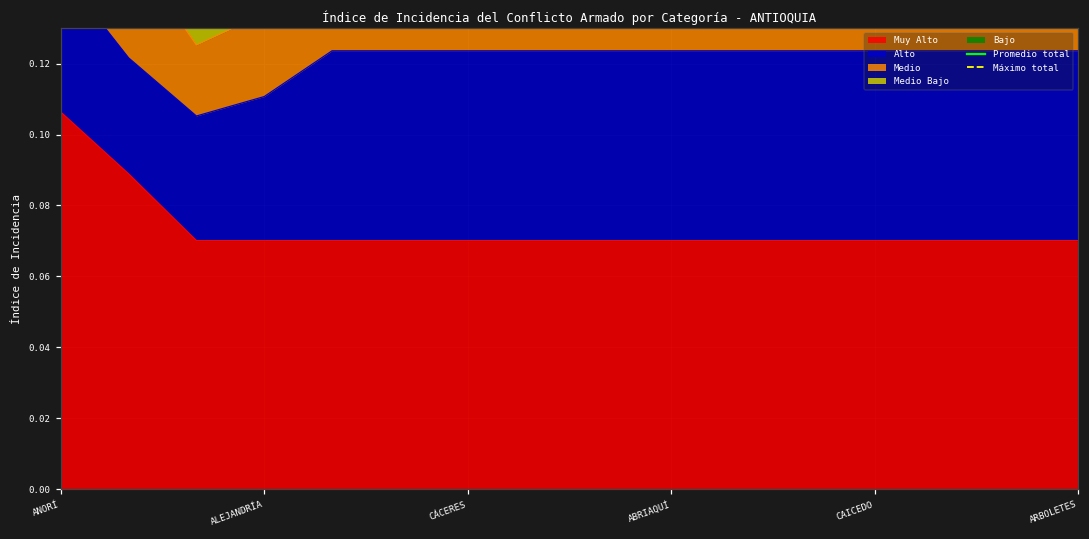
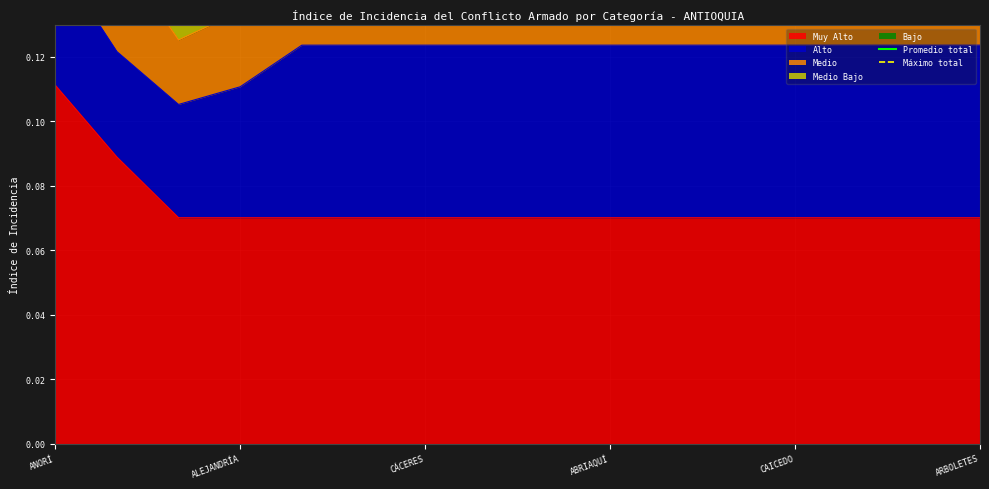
Muy Alto, ANORÍ: 0.106 -> 0.111
